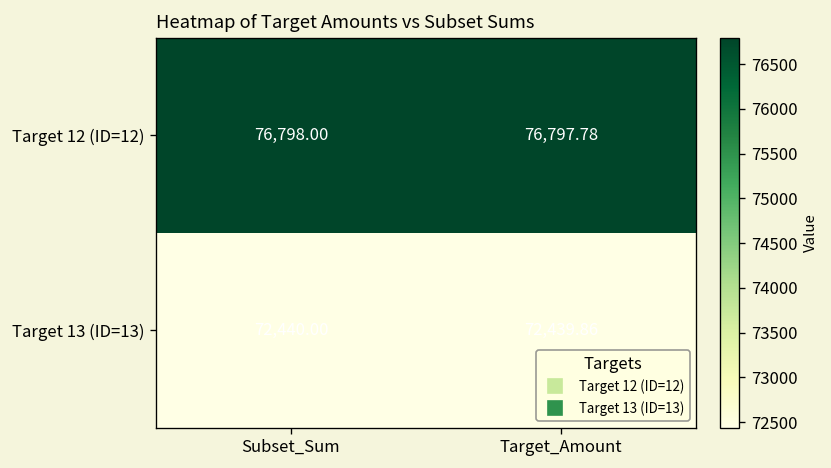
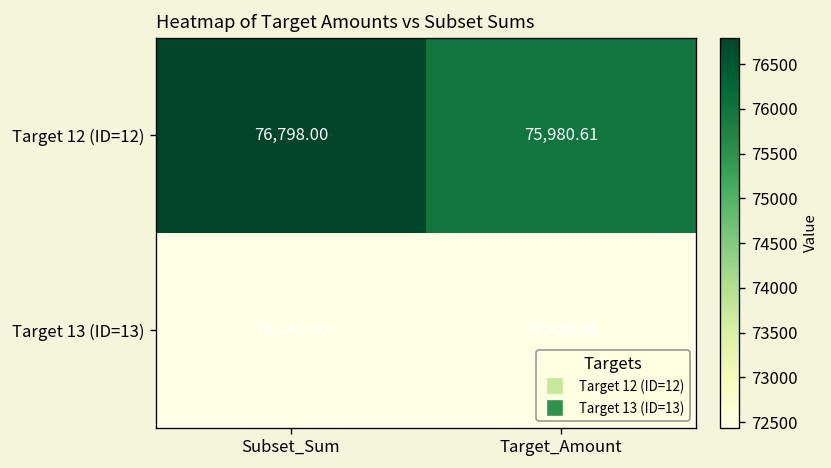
Target 12 (ID=12), Target_Amount: 76,797.78 -> 75,980.61
